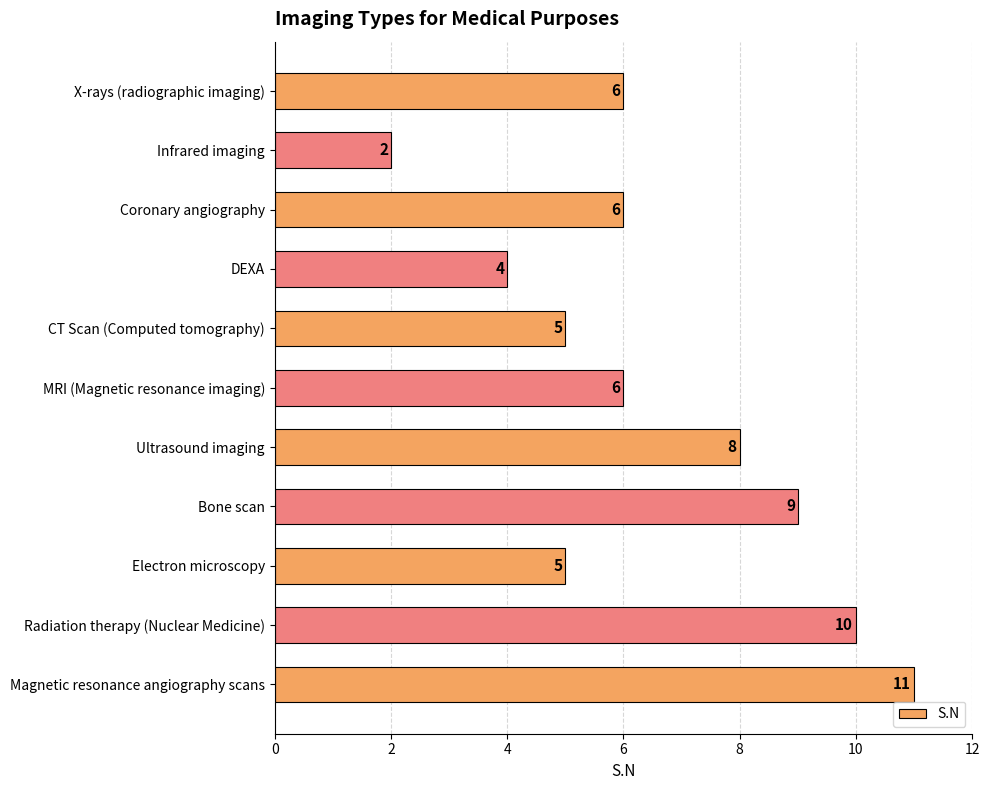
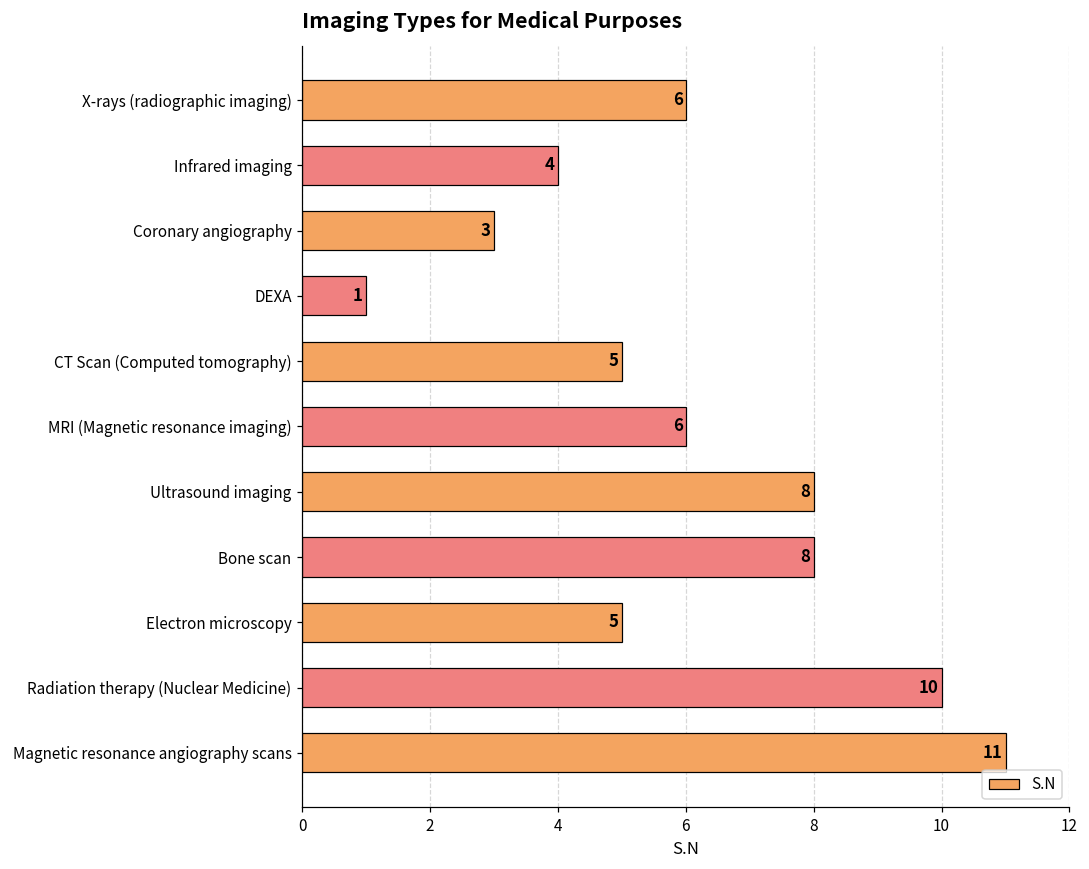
Infrared imaging: 2 -> 4
Coronary angiography: 6 -> 3
DEXA: 4 -> 1
Bone scan: 9 -> 8
